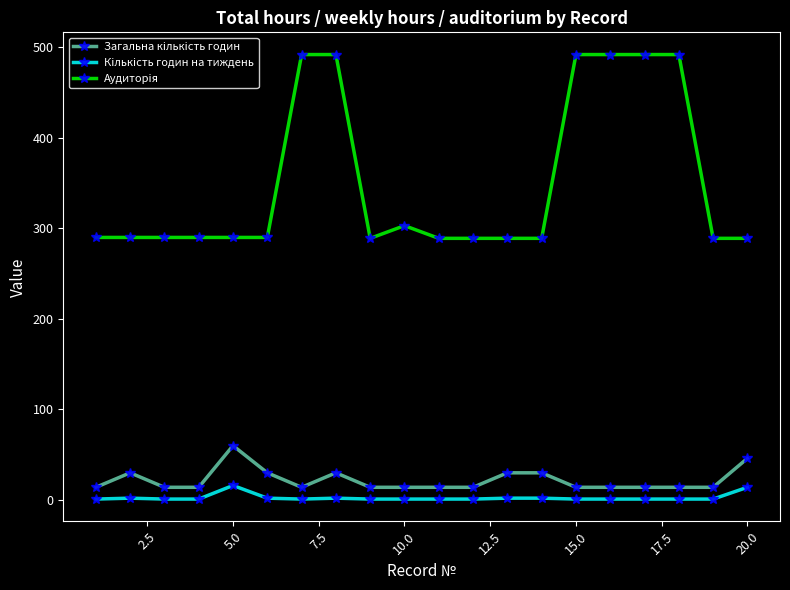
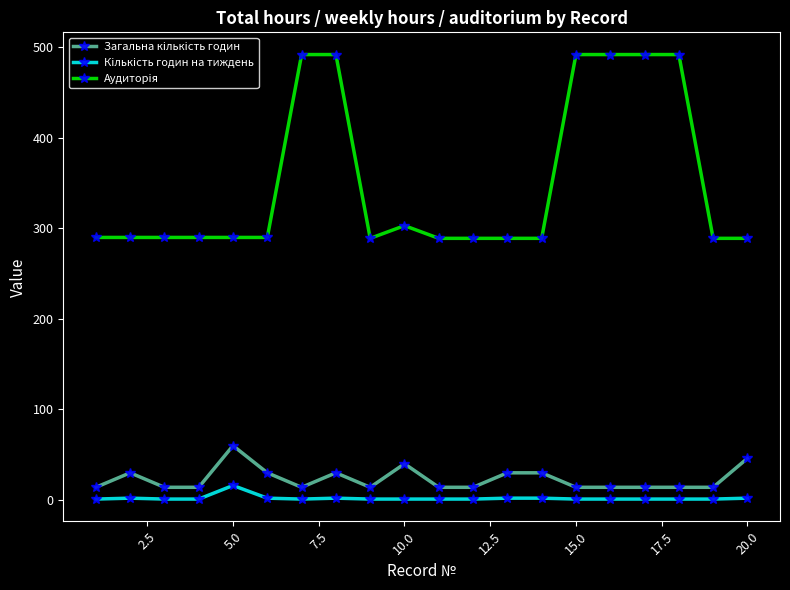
Загальна кількість годин, 10.0: 10 -> 40
Кількість годин на тиждень, 20.0: 10 -> 0
